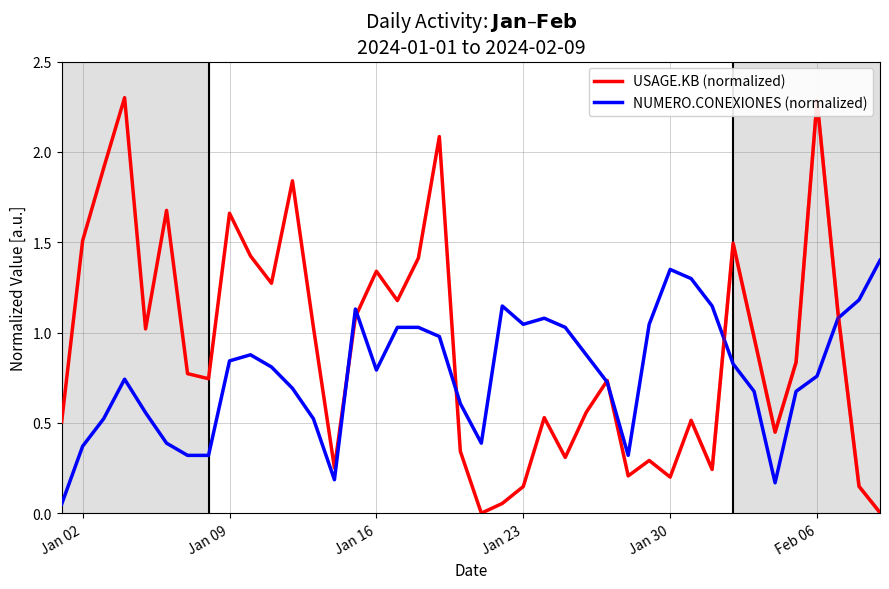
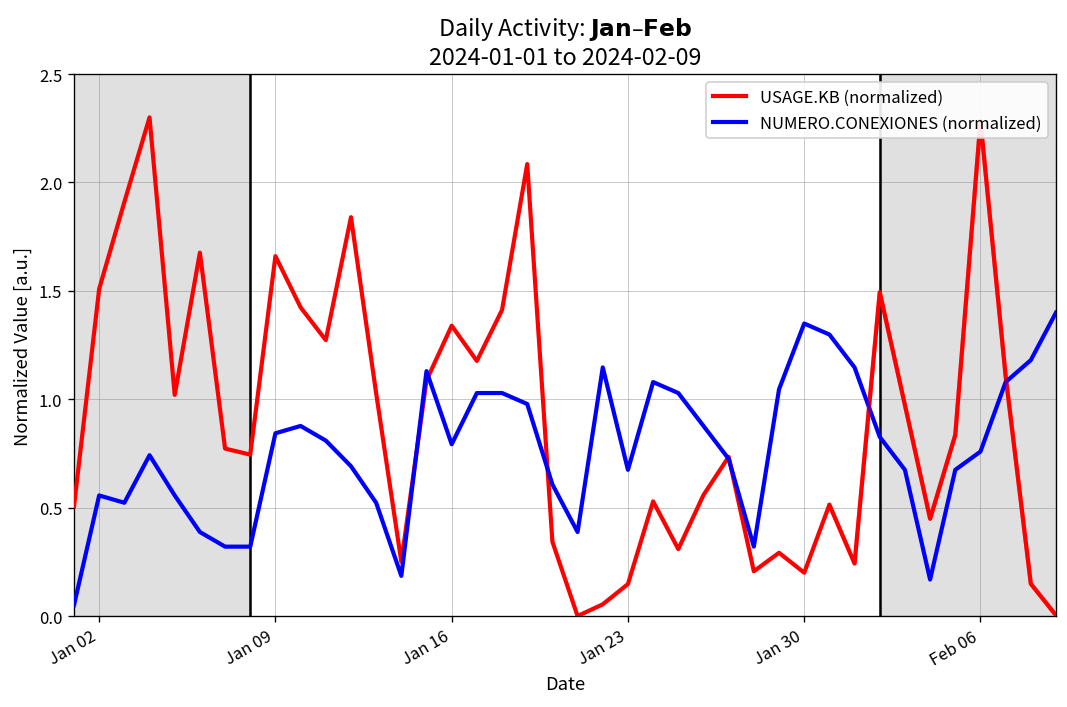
NUMERO.CONEXIONES (normalized), Jan 02: 0.37 -> 0.56
NUMERO.CONEXIONES (normalized), Jan 23: 1.05 -> 0.67
